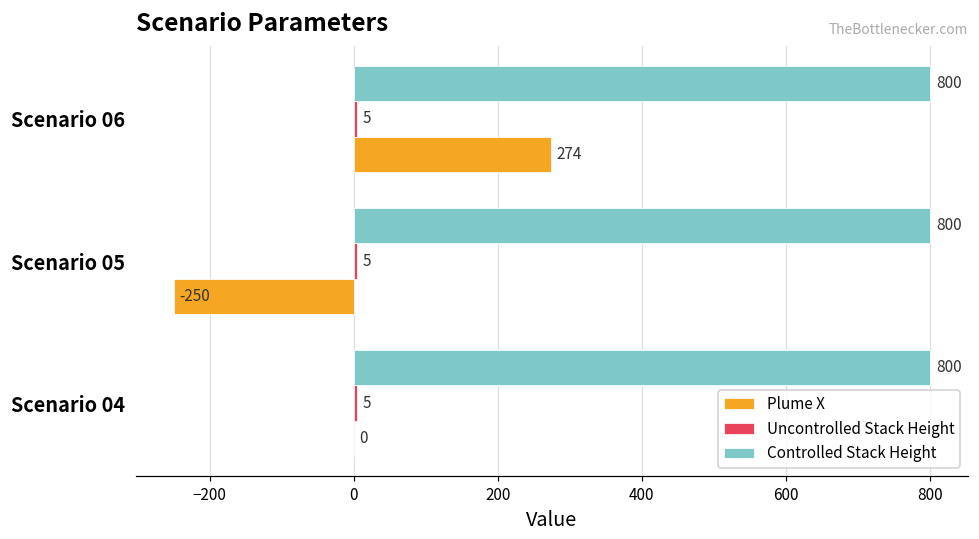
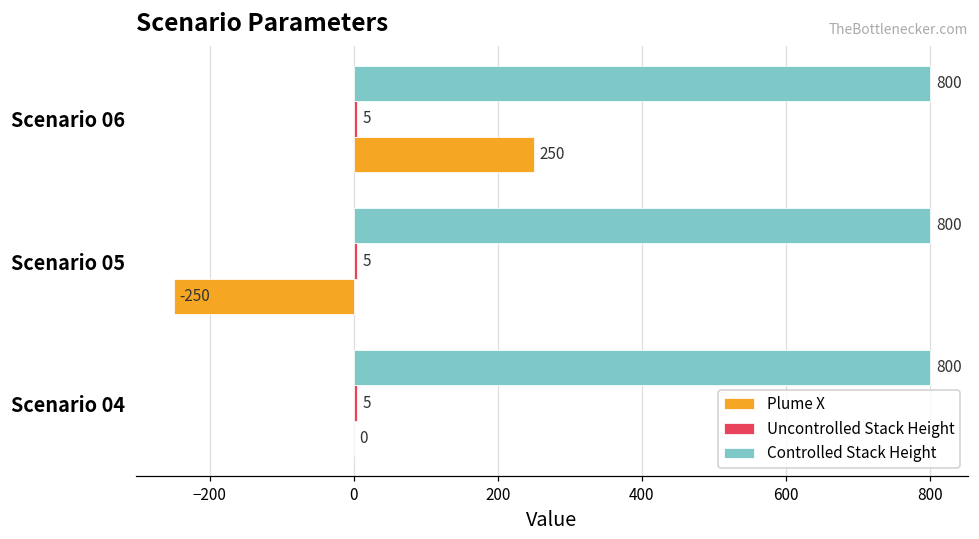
Plume X, Scenario 06: 274 -> 250
